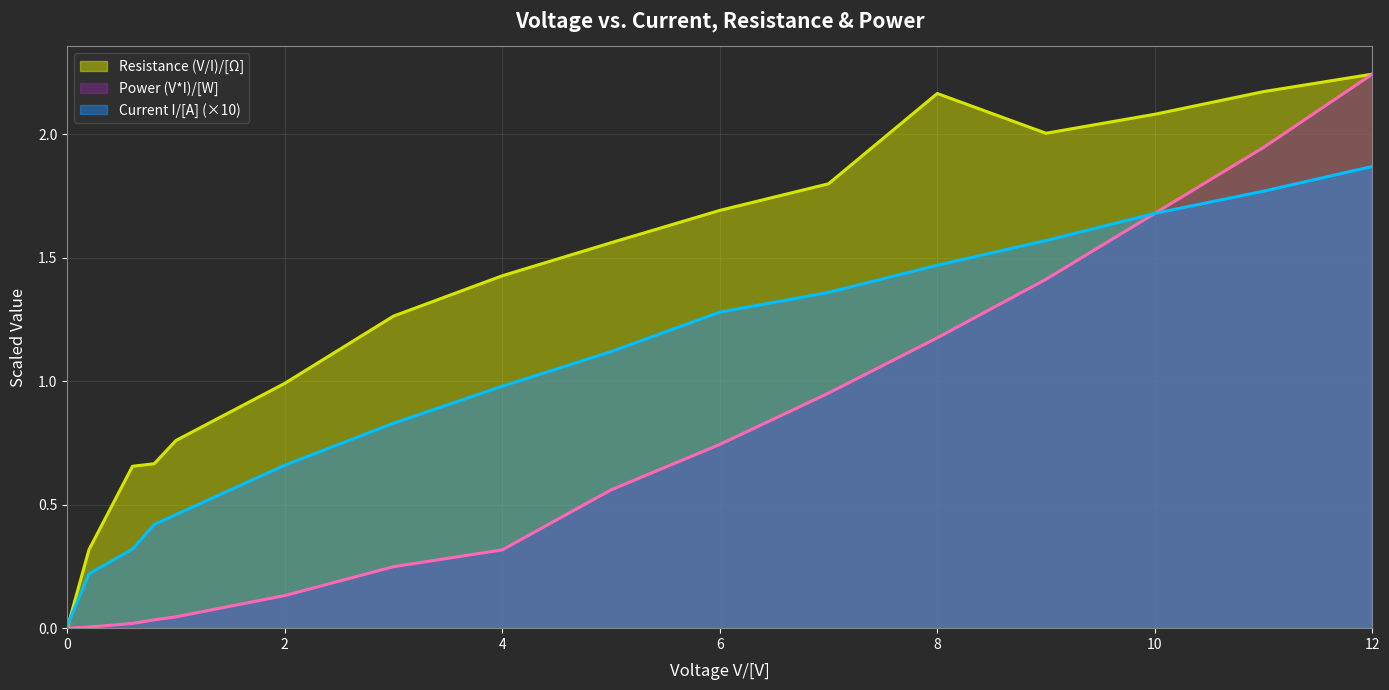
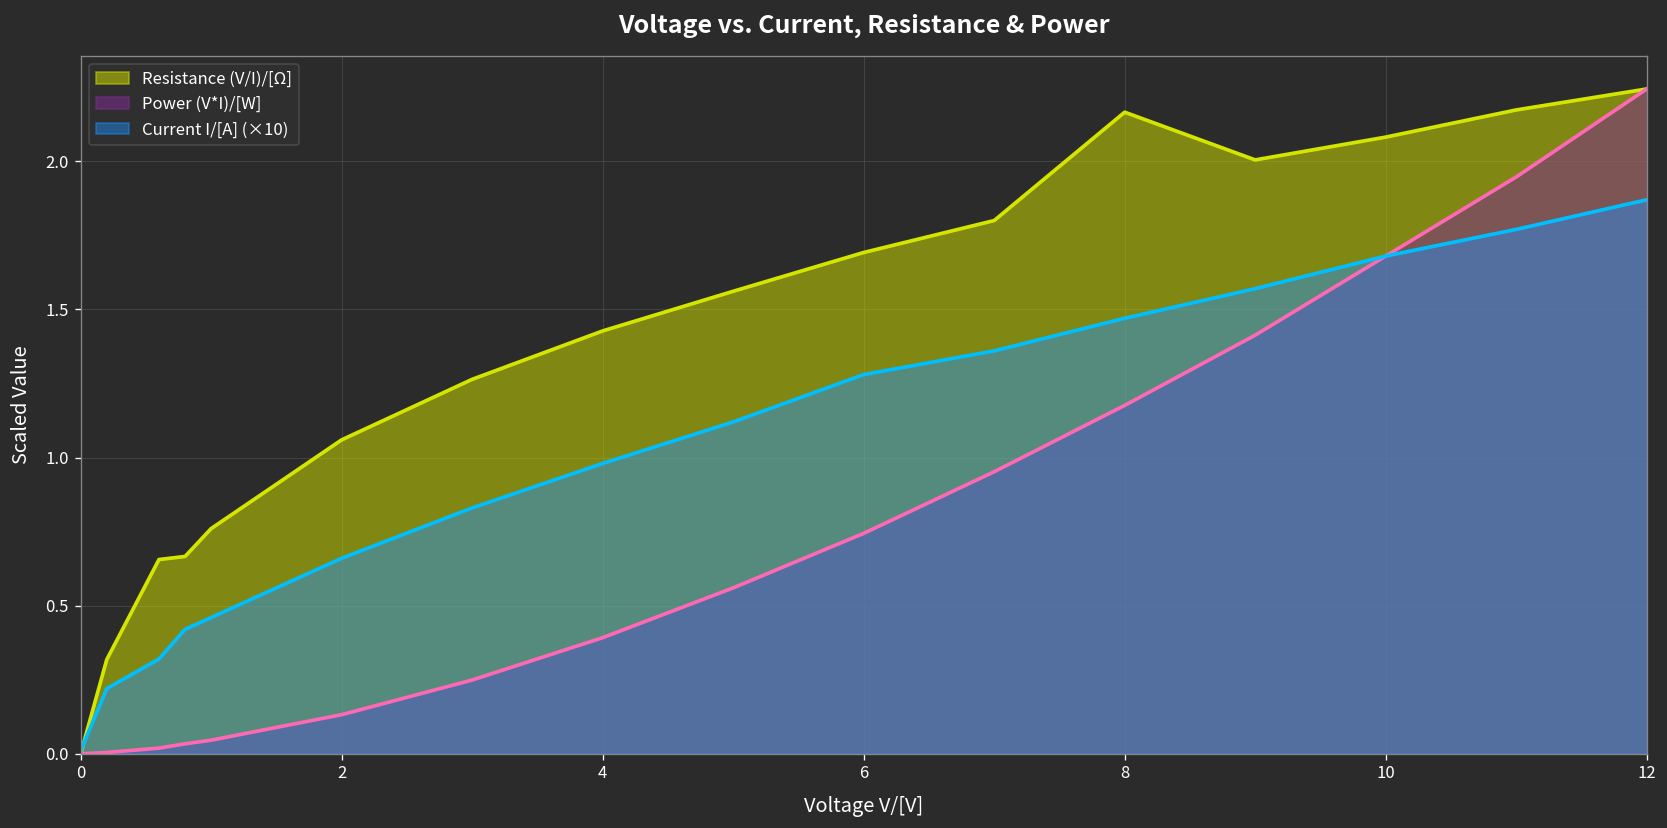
Resistance (V/I)/[Ω], 2: 0.99 -> 1.06
Power (V*I)/[W], 4: 0.32 -> 0.39
